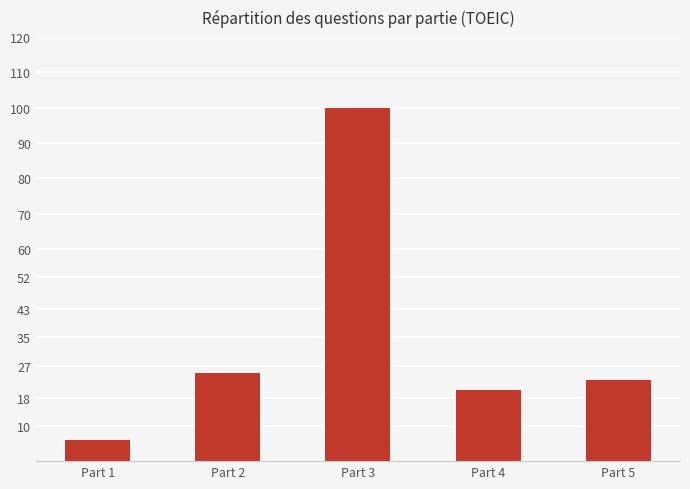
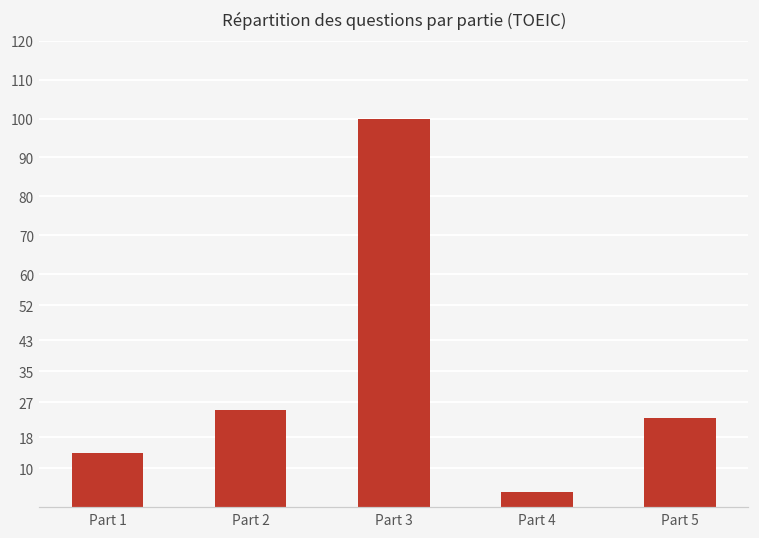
Part 1: 6 -> 14
Part 4: 20 -> 4
